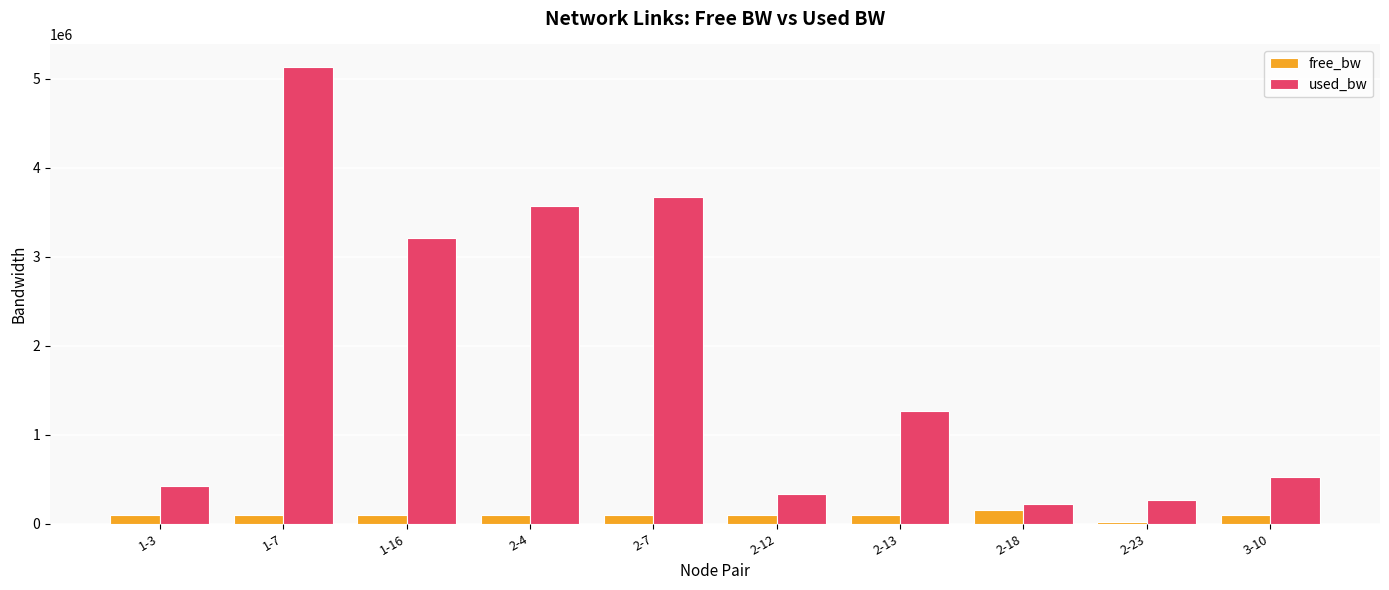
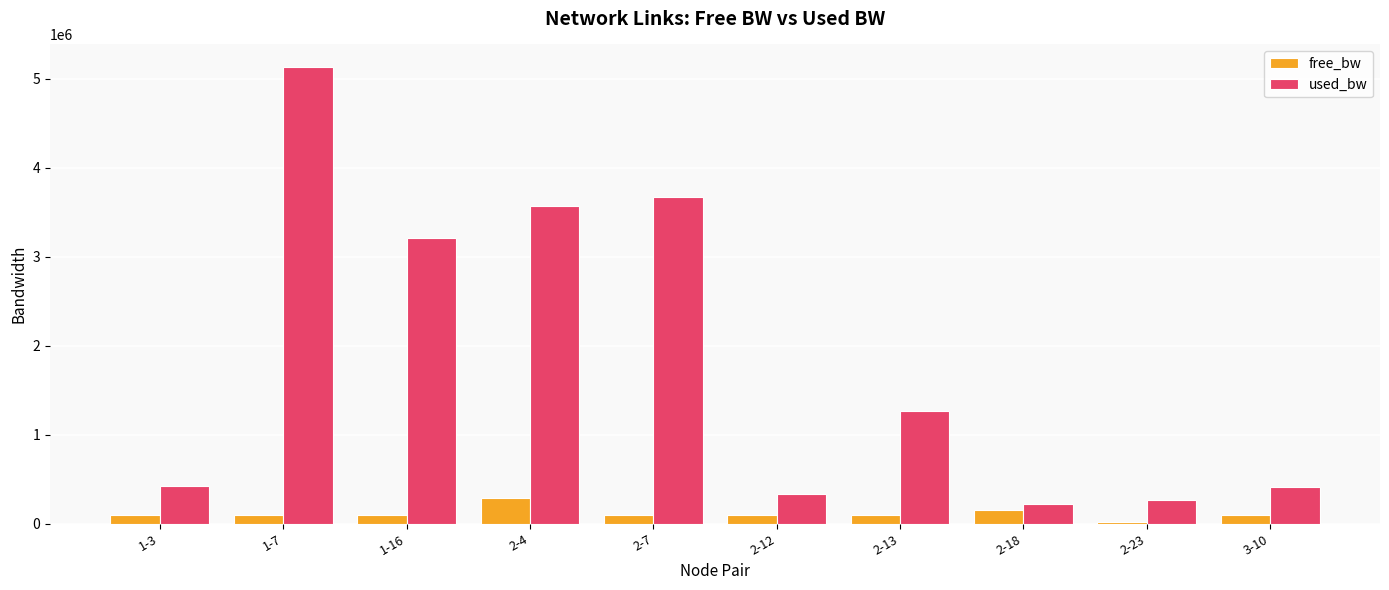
free_bw, 2-4: 100000 -> 300000
used_bw, 3-10: 500000 -> 400000
